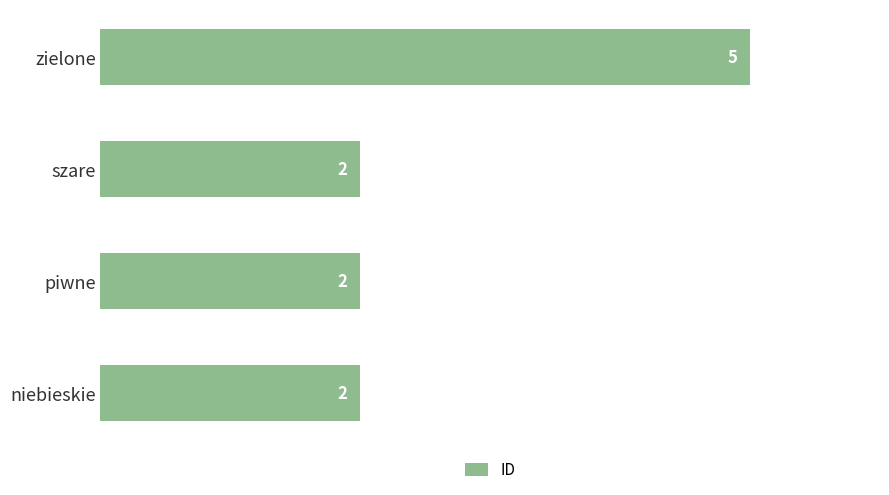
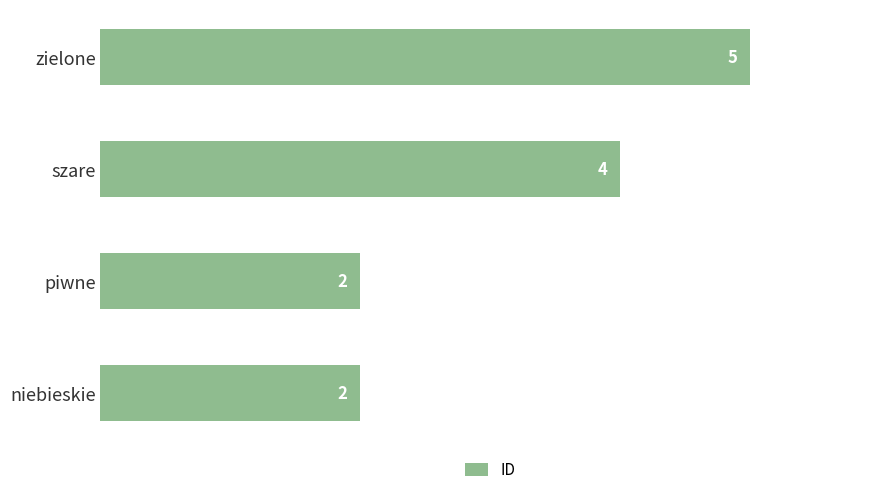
szare: 2 -> 4
